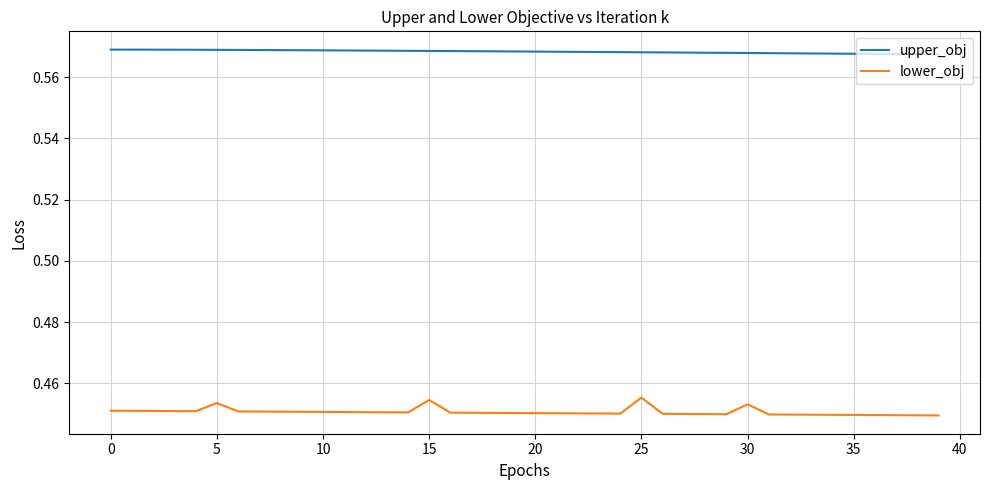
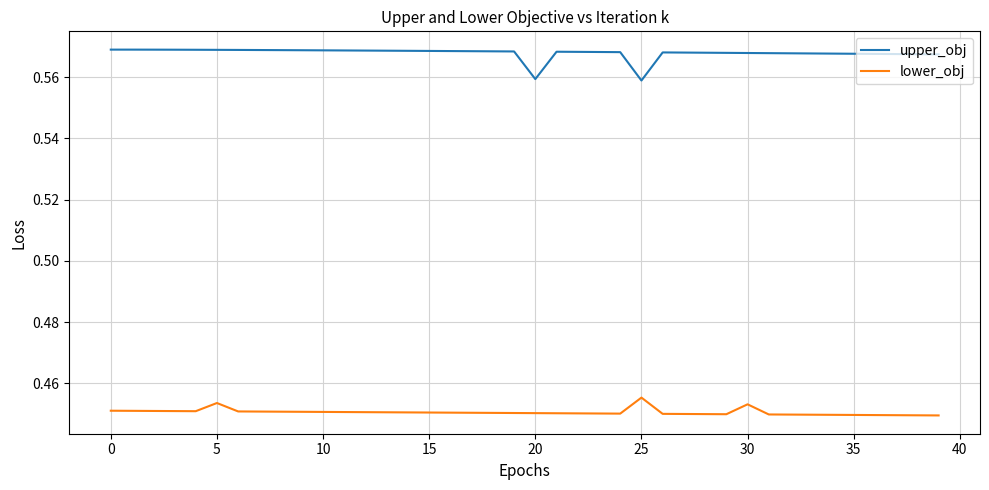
lower_obj, 15: 0.455 -> 0.450
upper_obj, 20: 0.568 -> 0.559
upper_obj, 25: 0.568 -> 0.559
